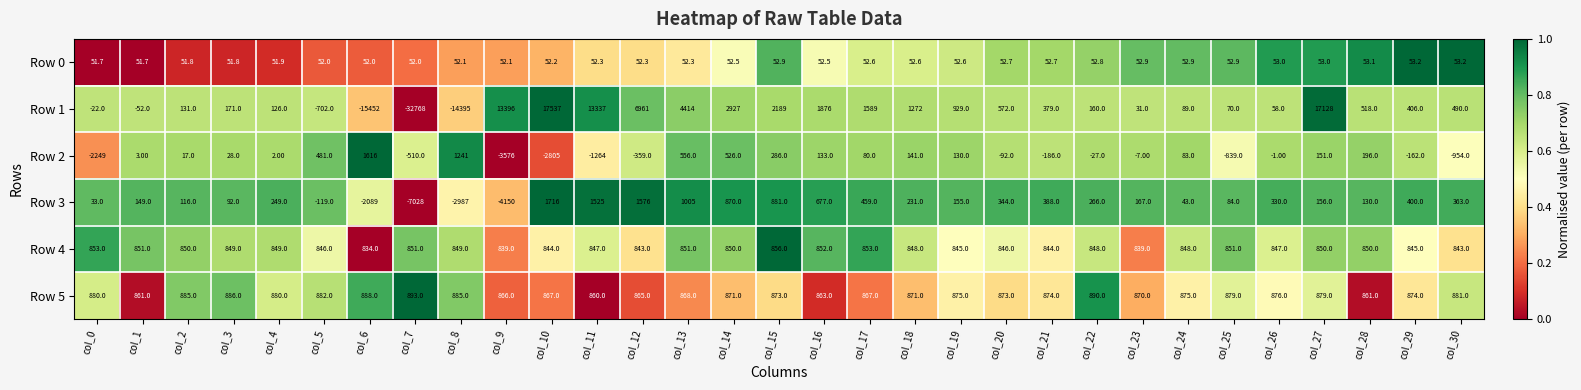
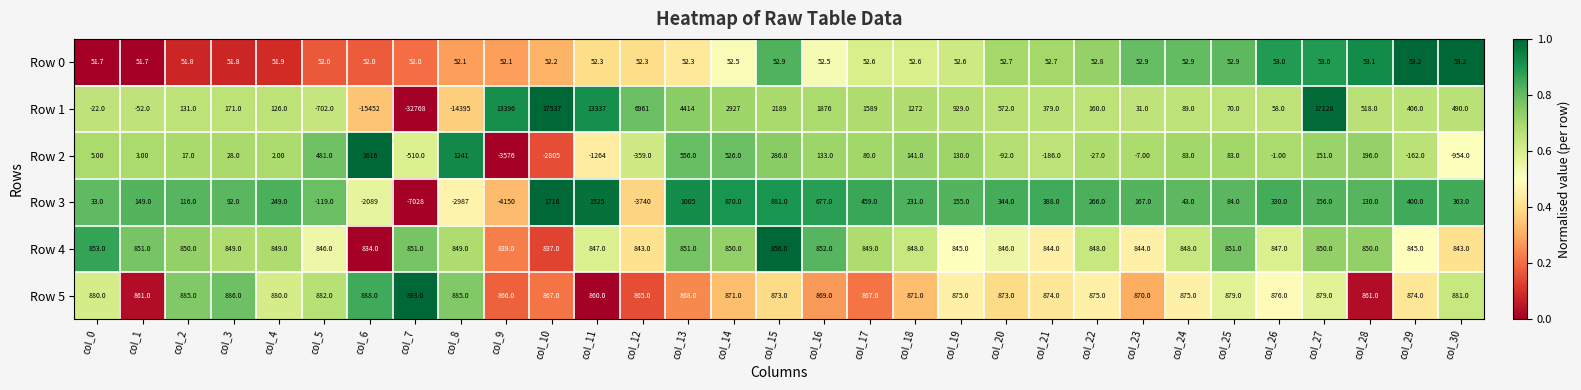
Row 2, col_0: -2249 -> 5.00
Row 2, col_25: -839.0 -> 83.0
Row 3, col_12: 1576 -> -3740
Row 4, col_10: 844.0 -> 837.0
Row 4, col_17: 853.0 -> 849.0
Row 4, col_23: 839.0 -> 844.0
Row 5, col_16: 863.0 -> 869.0
Row 5, col_22: 890.0 -> 875.0
